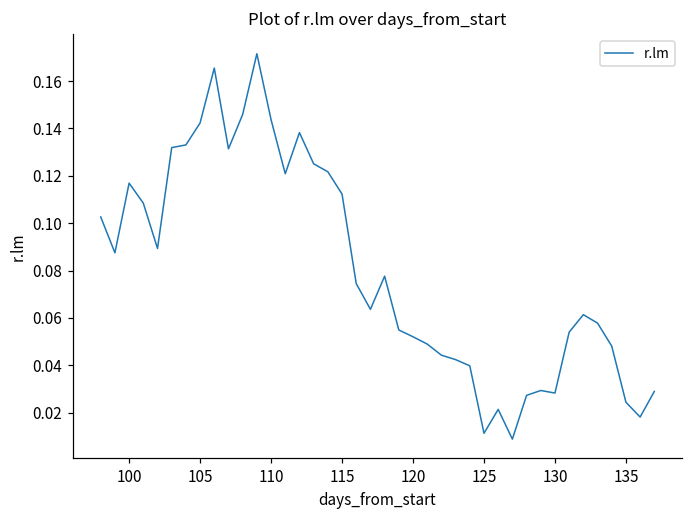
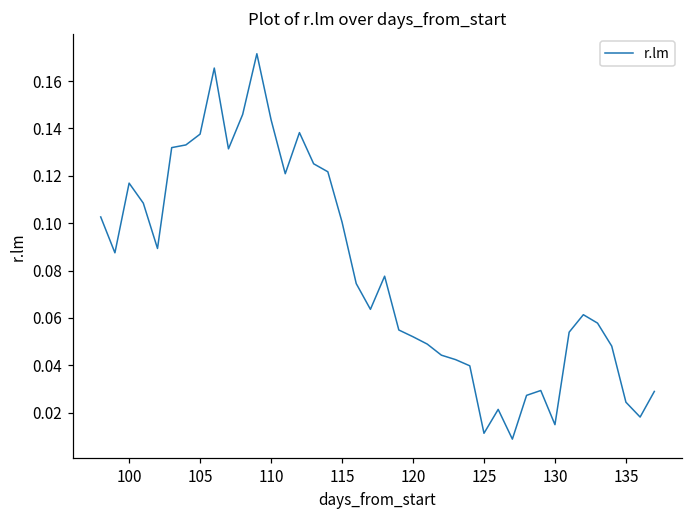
105: 0.142 -> 0.138
115: 0.112 -> 0.101
130: 0.028 -> 0.015
